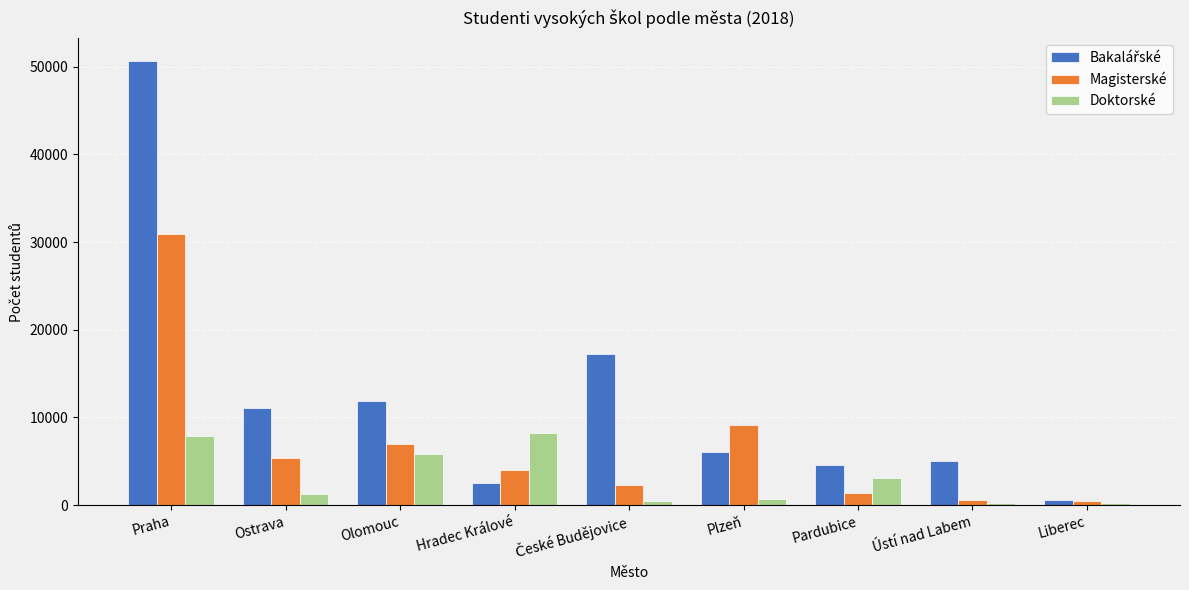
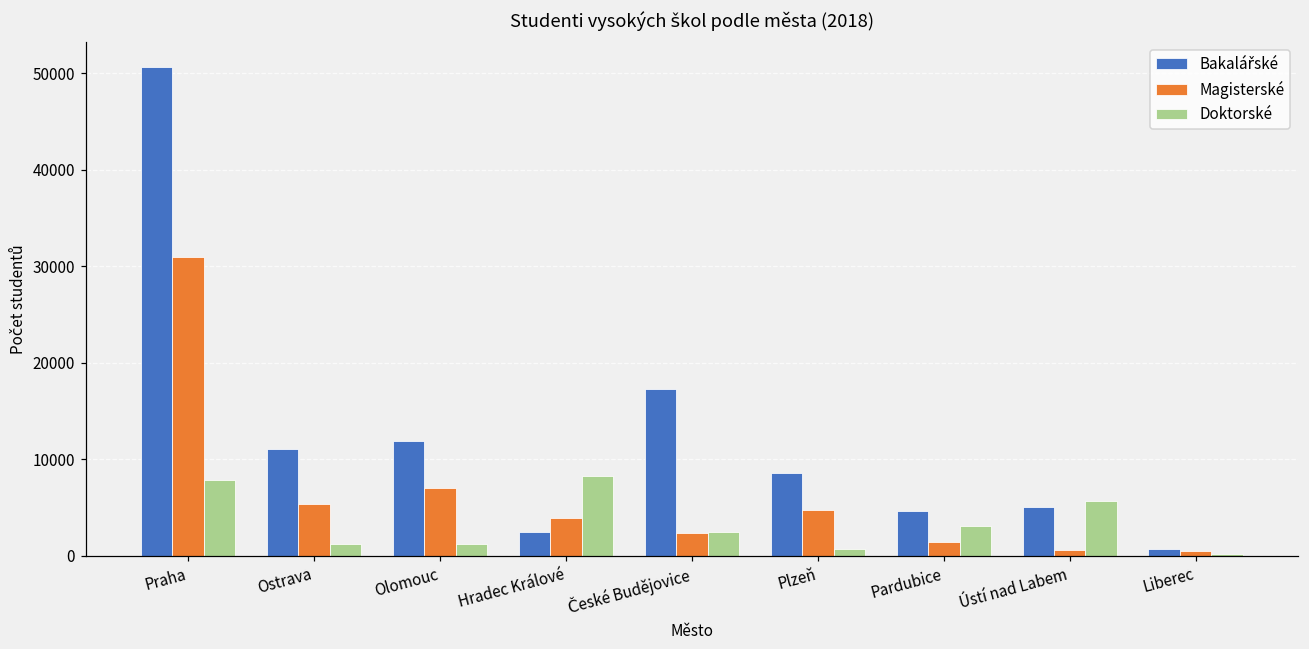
Doktorské, Olomouc: 6000 -> 1000
Doktorské, České Budějovice: 0 -> 2000
Bakalářské, Plzeň: 6000 -> 9000
Magisterské, Plzeň: 9000 -> 5000
Doktorské, Ústí nad Labem: 0 -> 6000
